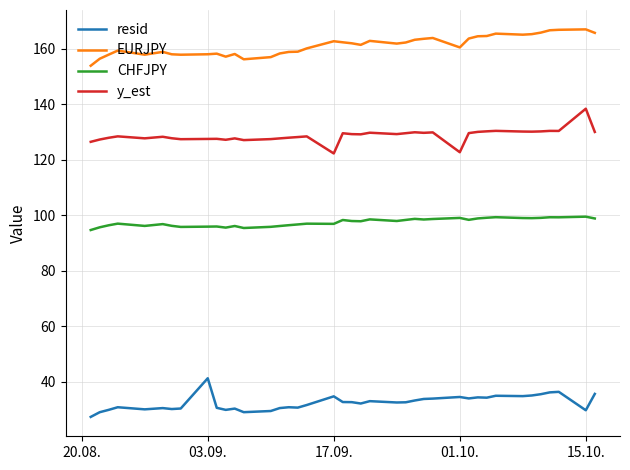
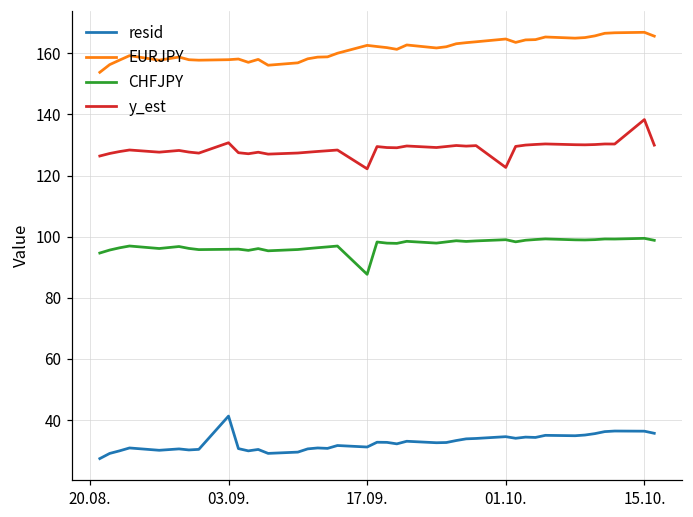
y_est, 03.09.: 127 -> 131
resid, 17.09.: 35 -> 31
CHFJPY, 17.09.: 97 -> 88
EURJPY, 01.10.: 160 -> 165
resid, 15.10.: 30 -> 36
